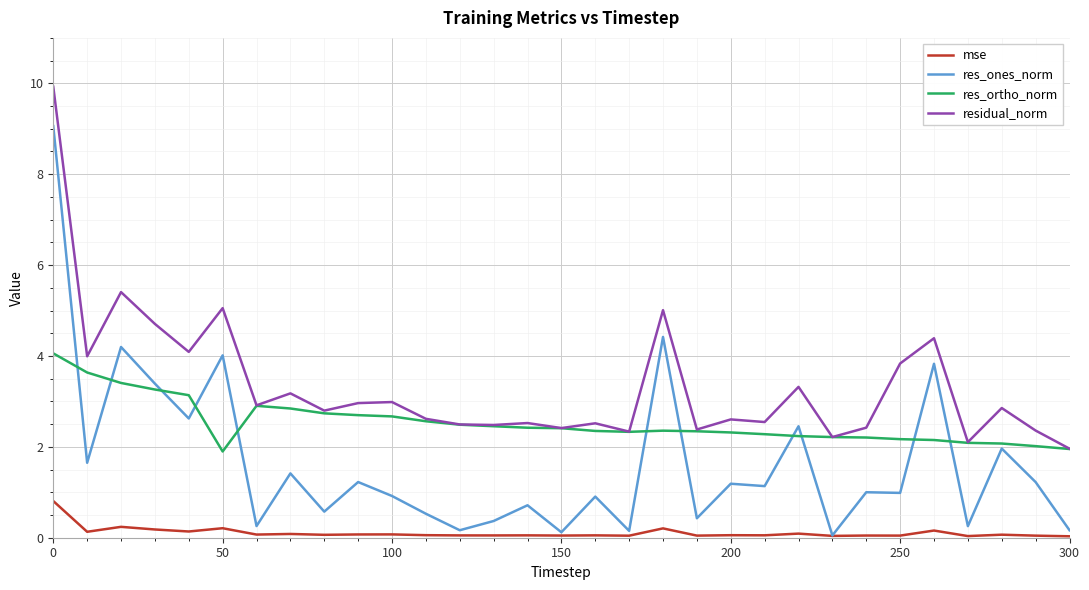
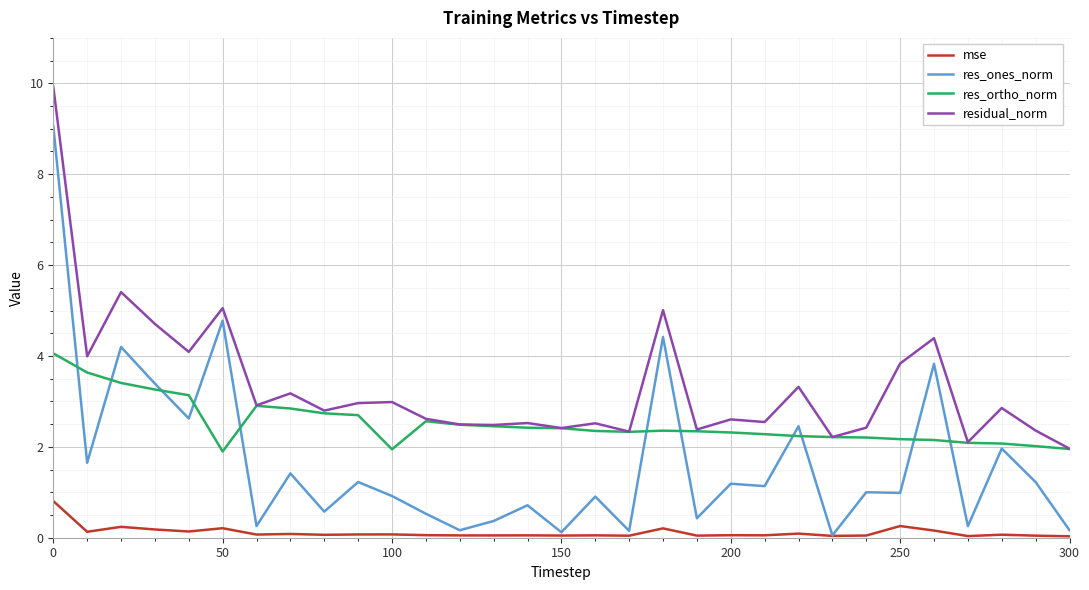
res_ones_norm, 50: 4.0 -> 4.8
res_ortho_norm, 100: 2.7 -> 1.9
mse, 250: 0.0 -> 0.3
